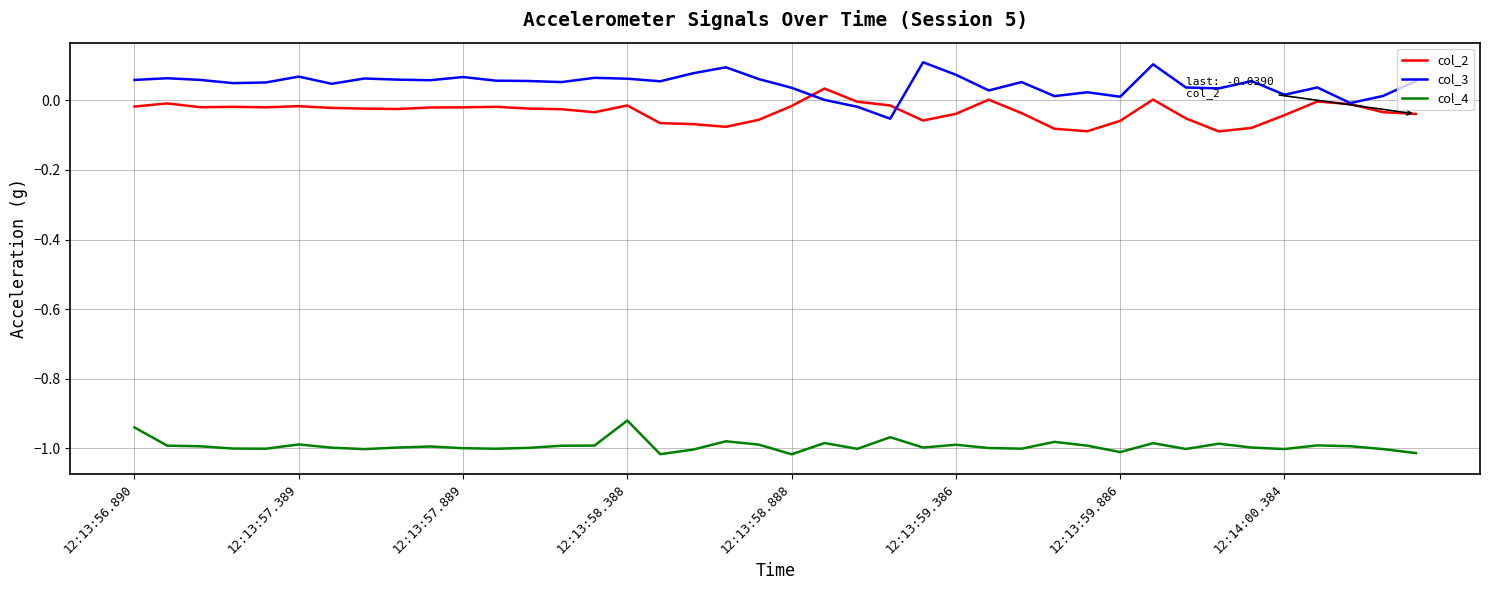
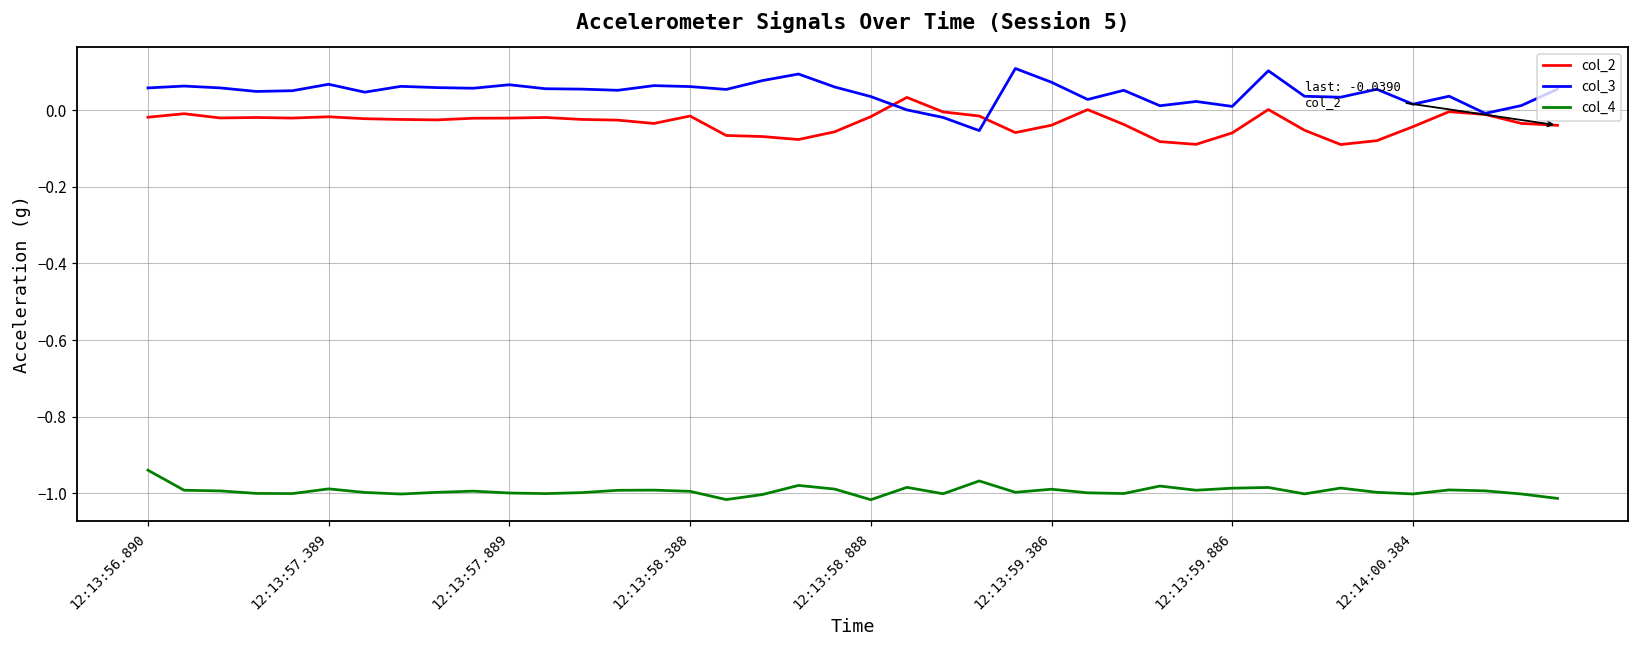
col_4, 12:13:58.388: -0.92 -> -1.00
col_4, 12:13:59.886: -1.01 -> -0.99
